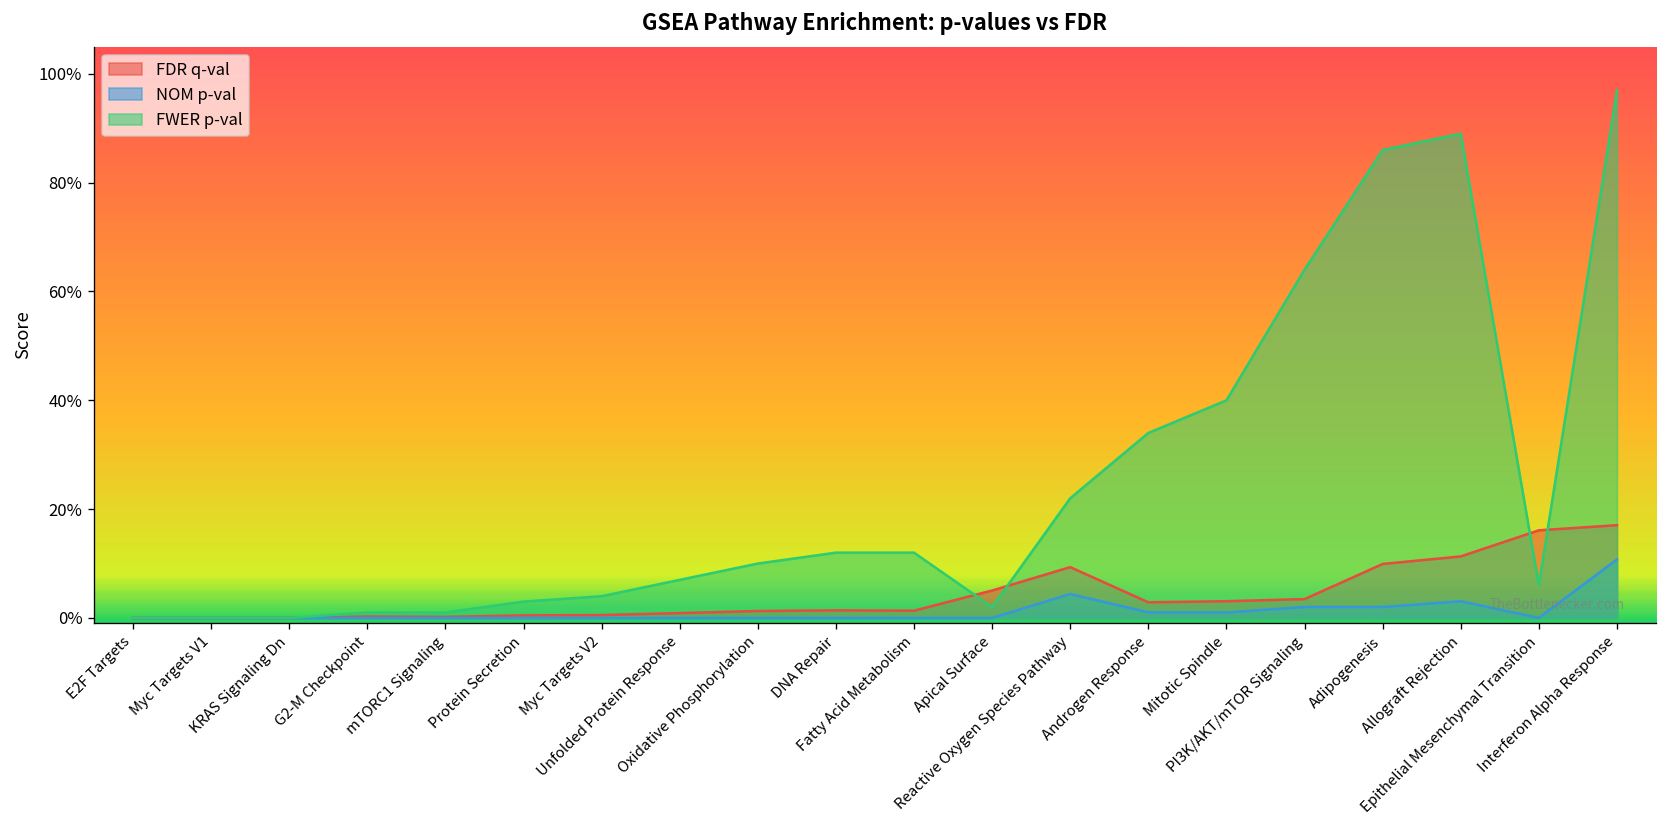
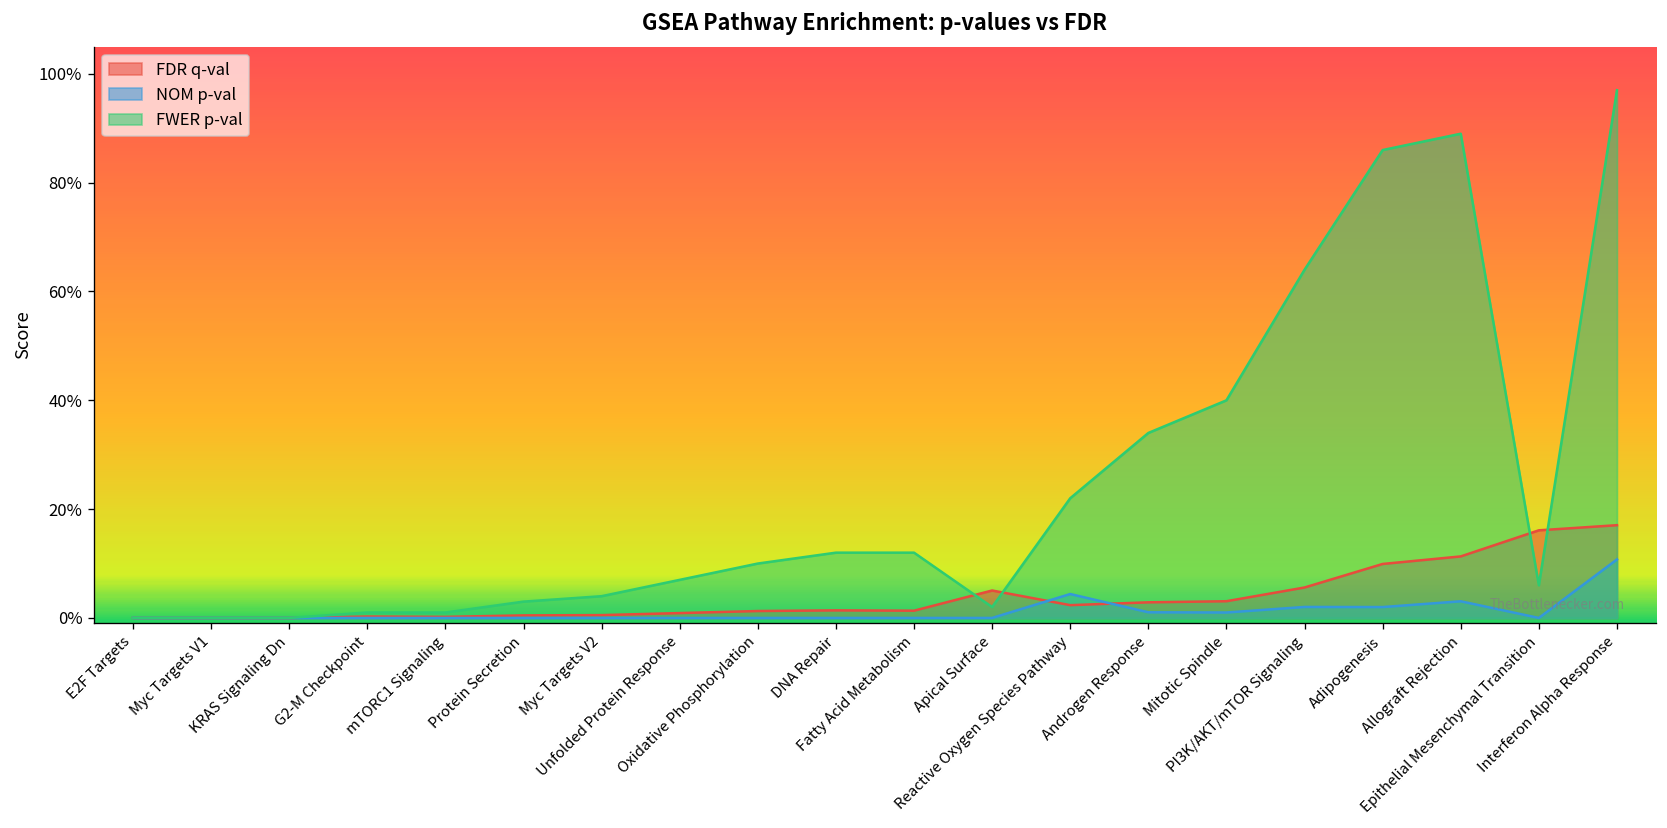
FDR q-val, Reactive Oxygen Species Pathway: 9% -> 2%
FDR q-val, PI3K/AKT/mTOR Signaling: 3% -> 6%
